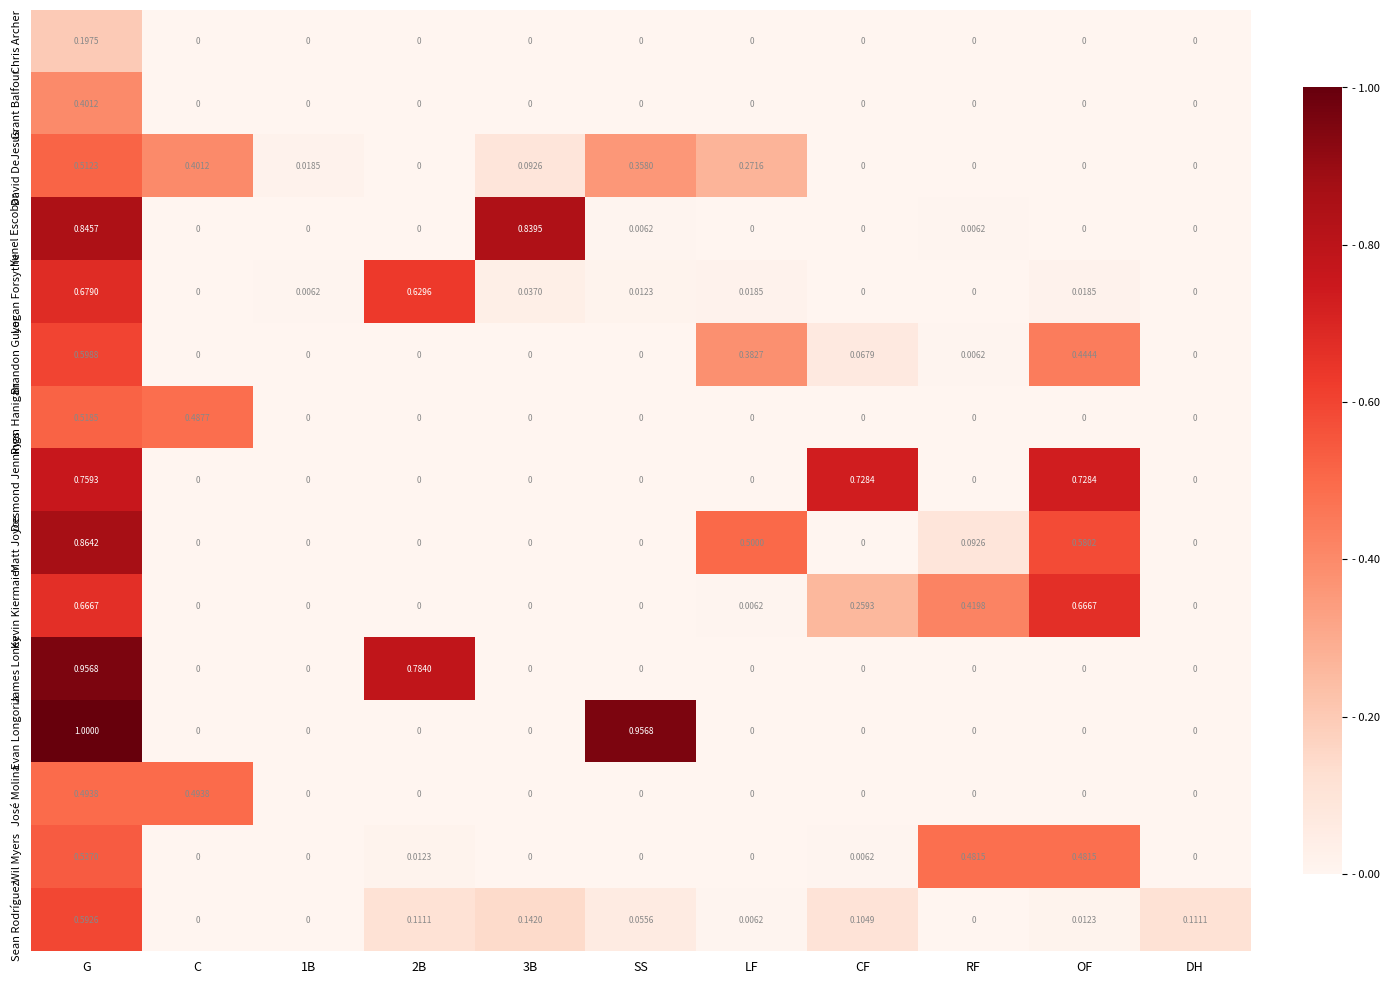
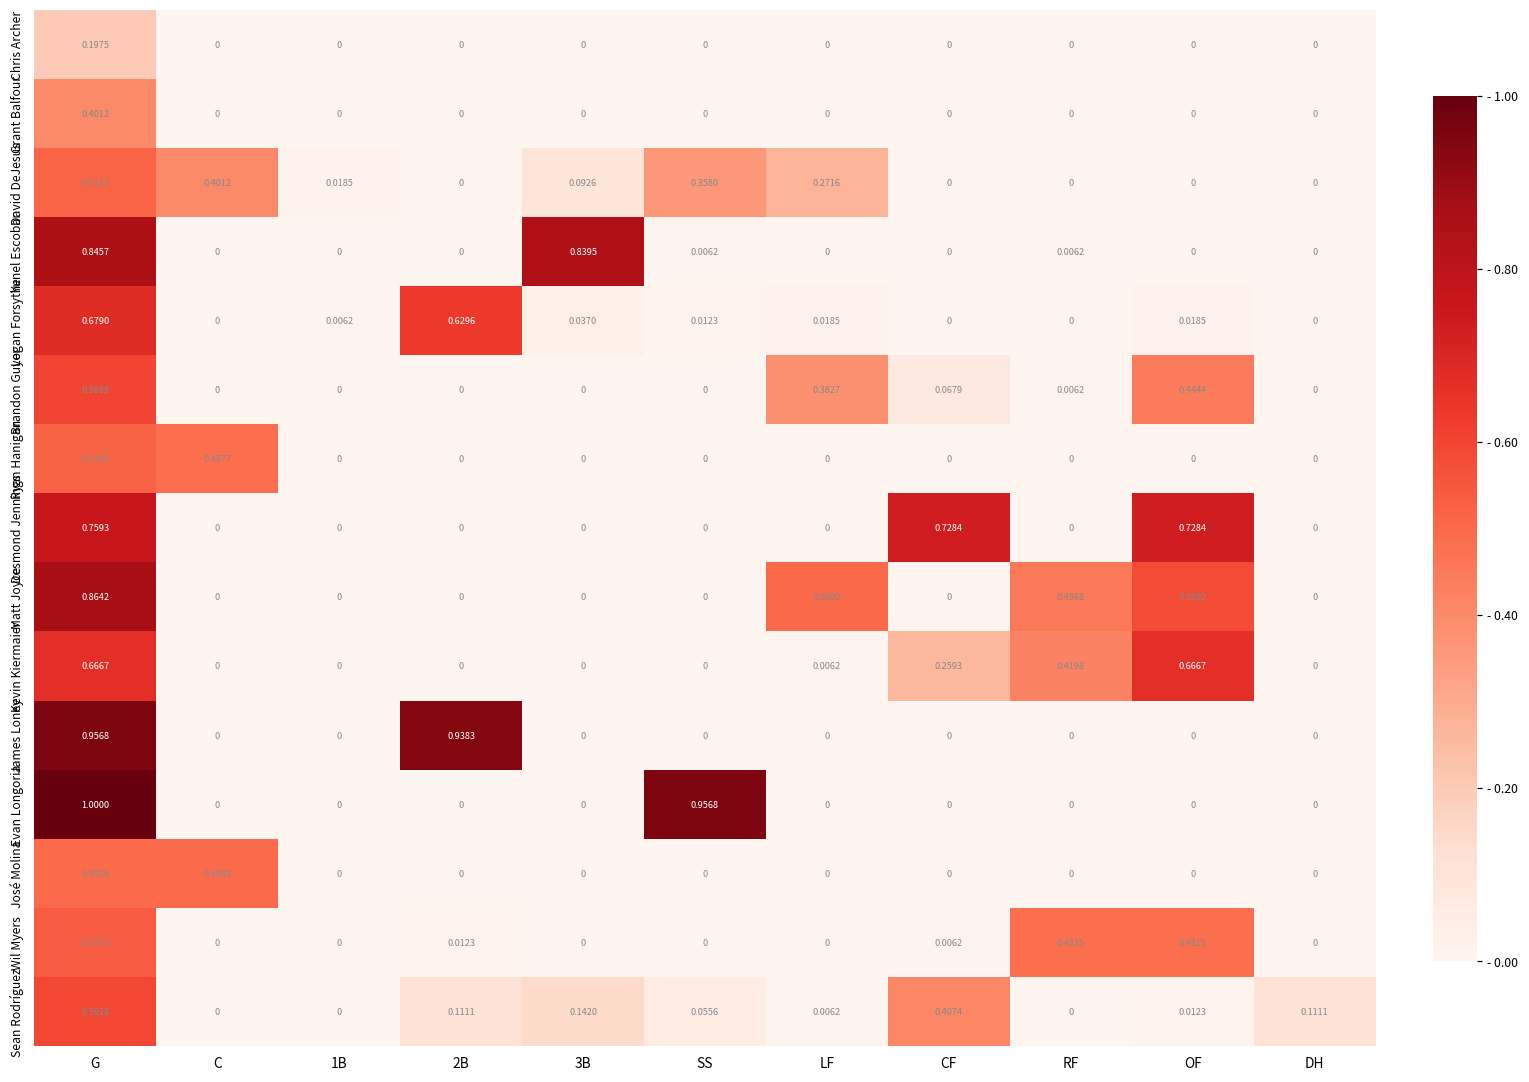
Matt Joyce, RF: 0.0926 -> 0.4568
James Loney, 2B: 0.7840 -> 0.9383
Sean Rodríguez, CF: 0.1049 -> 0.4074
